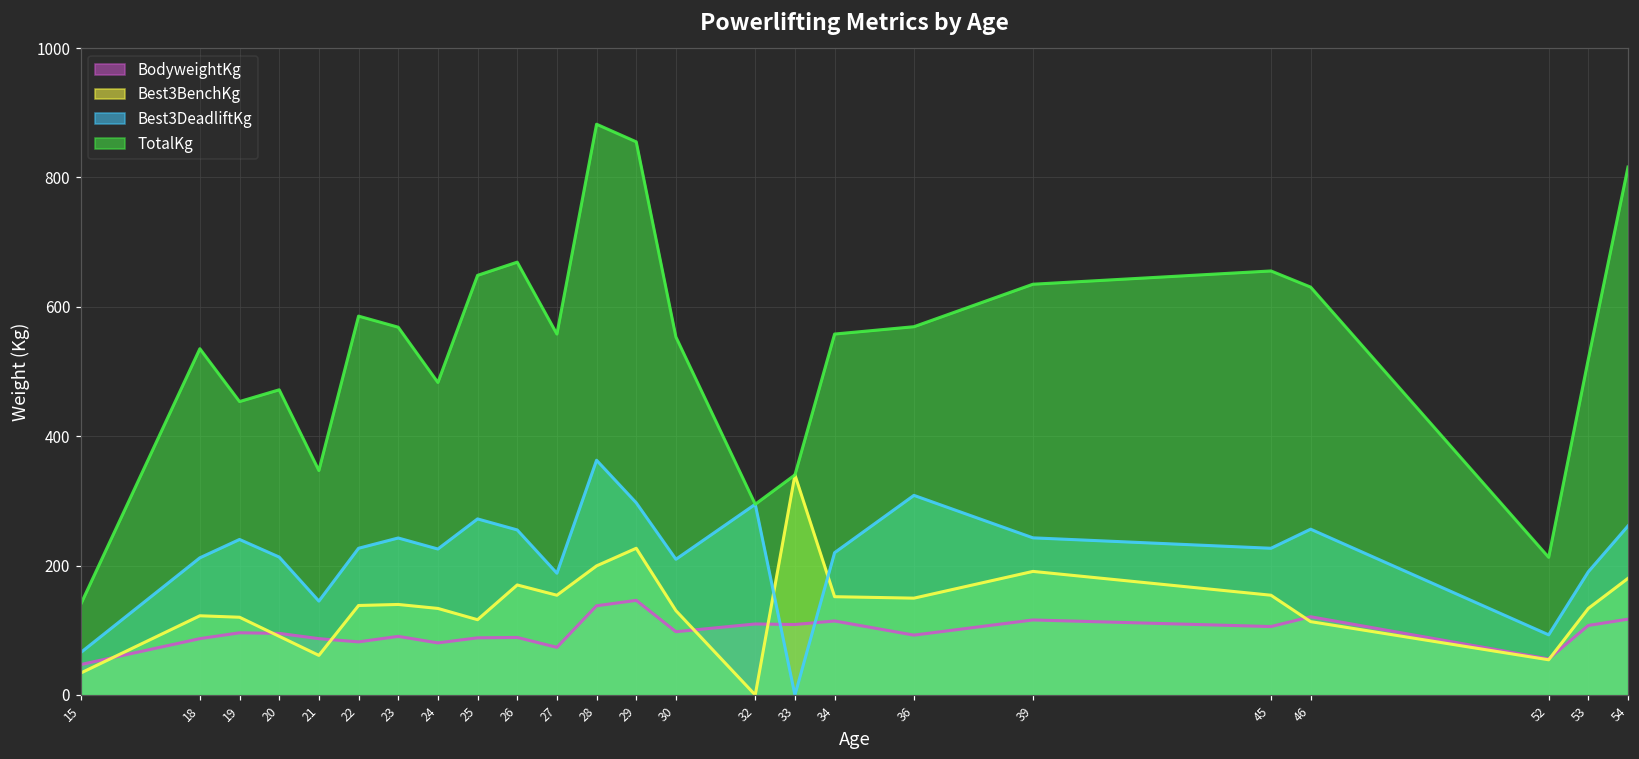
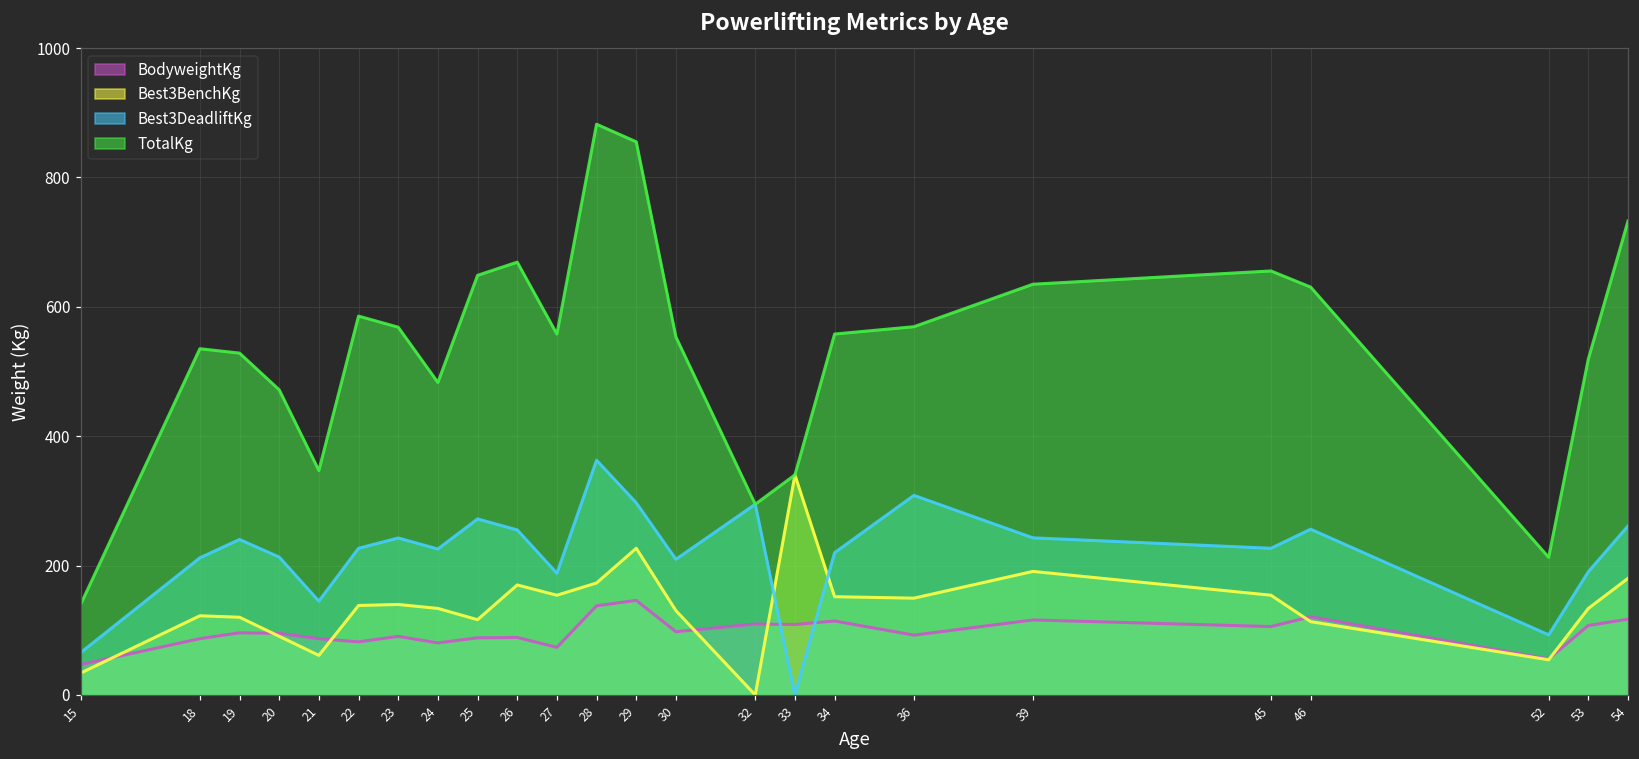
TotalKg, 19: 450 -> 530
Best3BenchKg, 28: 200 -> 170
TotalKg, 54: 820 -> 730
